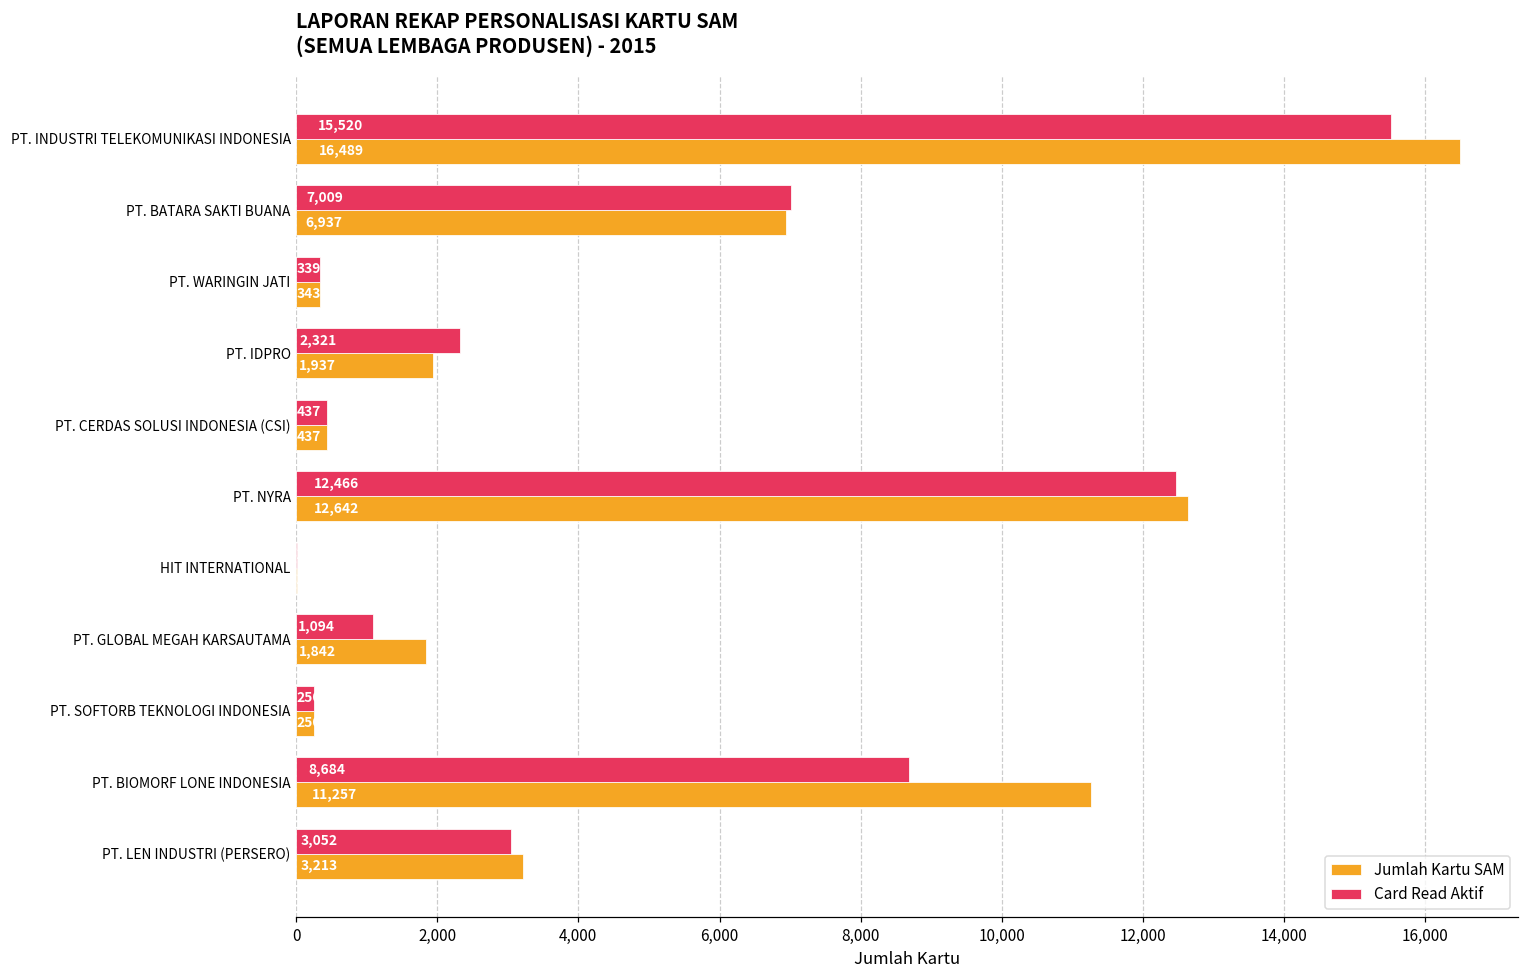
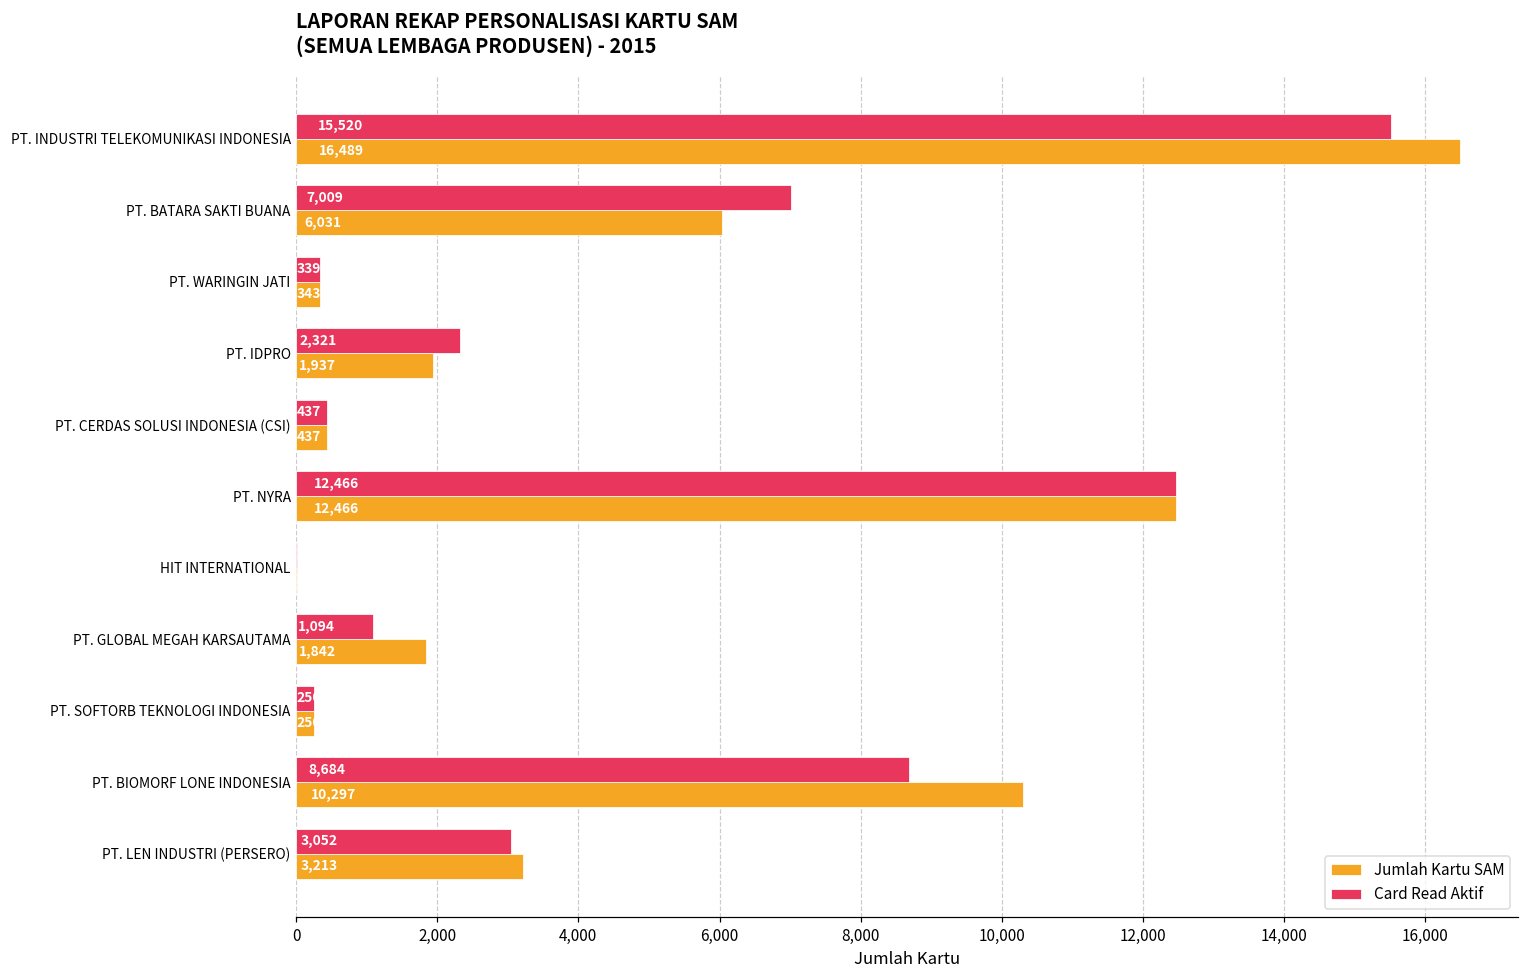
Jumlah Kartu SAM, PT. BATARA SAKTI BUANA: 6,937 -> 6,031
Jumlah Kartu SAM, PT. NYRA: 12,642 -> 12,466
Jumlah Kartu SAM, PT. BIOMORF LONE INDONESIA: 11,257 -> 10,297
